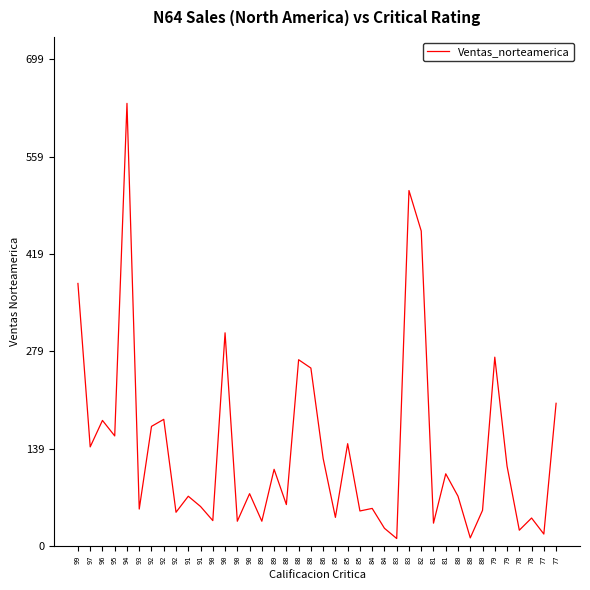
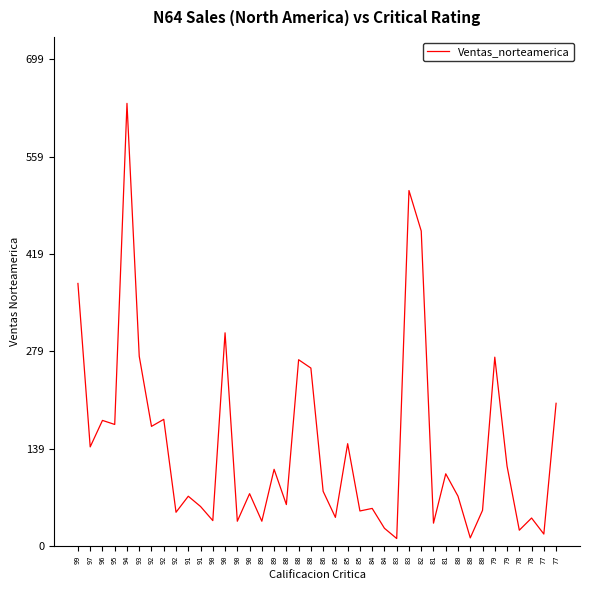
95: 160 -> 170
93: 50 -> 270
86: 130 -> 80
